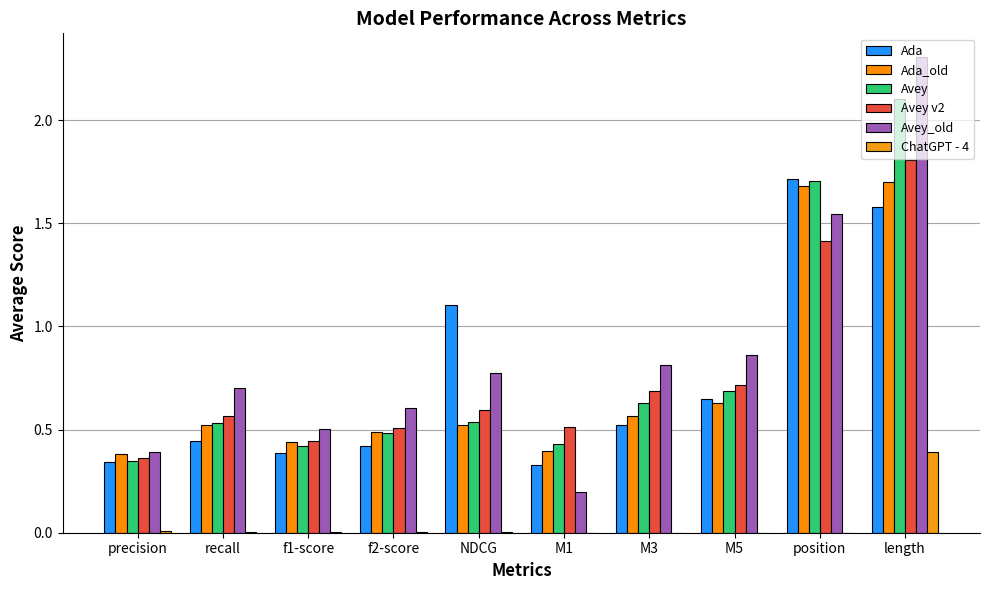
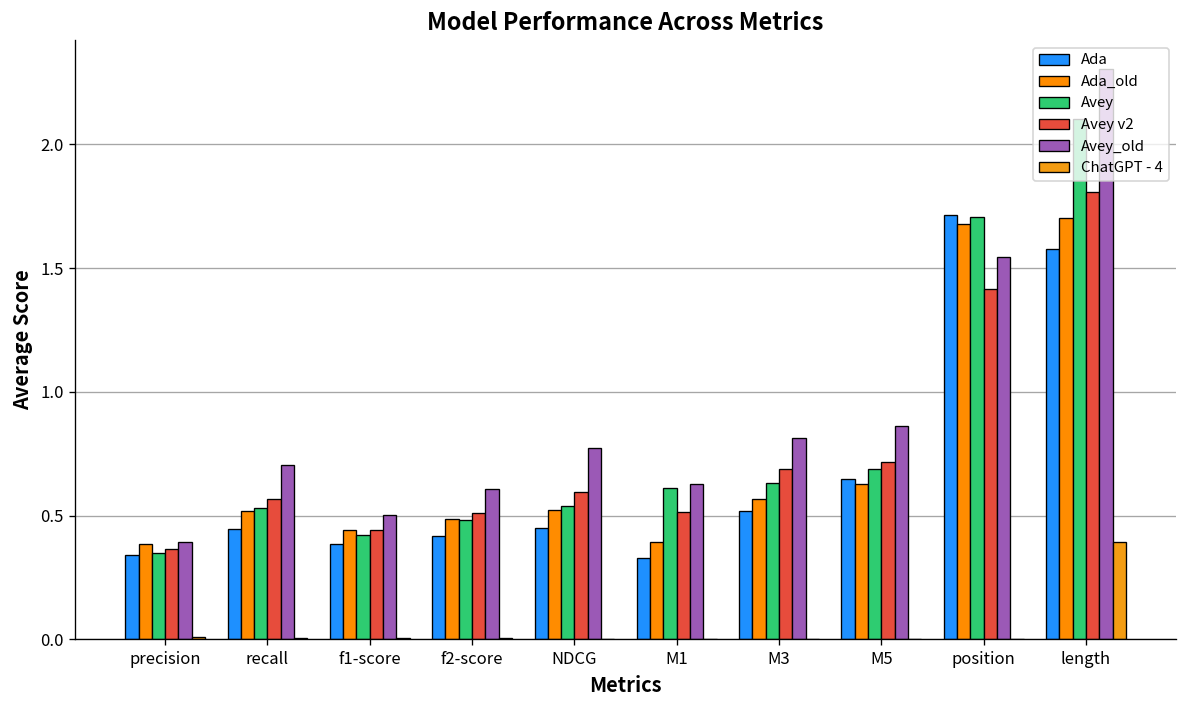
Ada, NDCG: 1.11 -> 0.45
Avey, M1: 0.43 -> 0.61
Avey_old, M1: 0.20 -> 0.63
